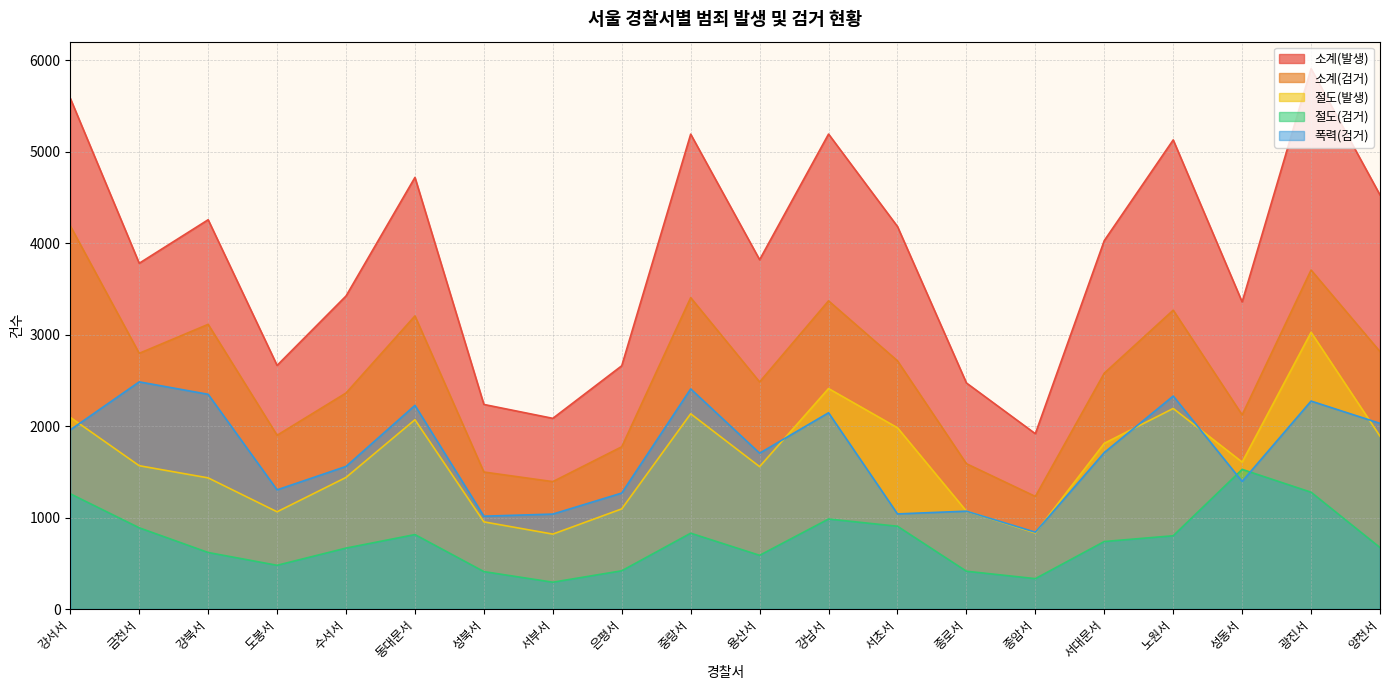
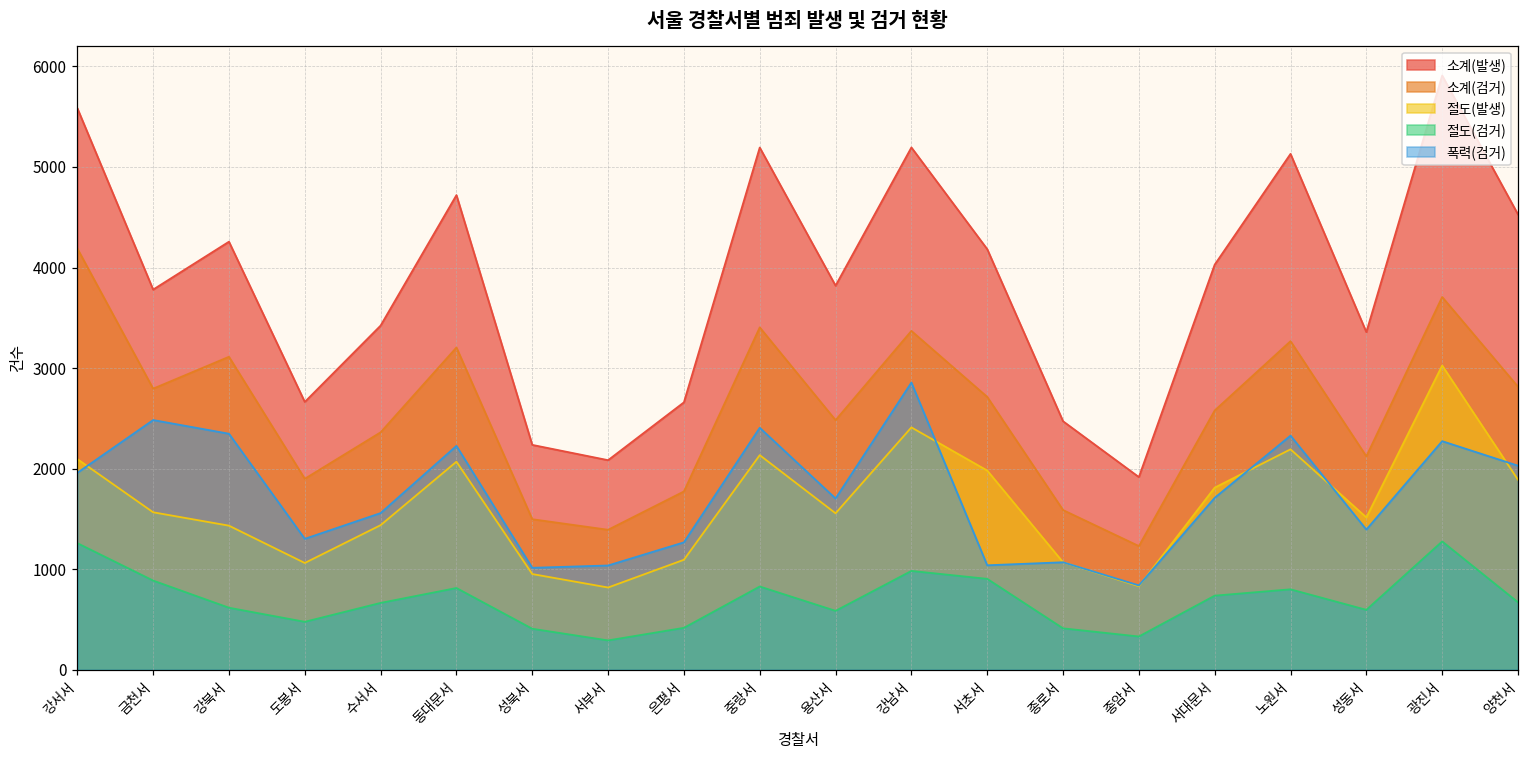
폭력(검거), 강남서: 2100 -> 2900
절도(발생), 성동서: 1600 -> 1500
절도(검거), 성동서: 1500 -> 600
